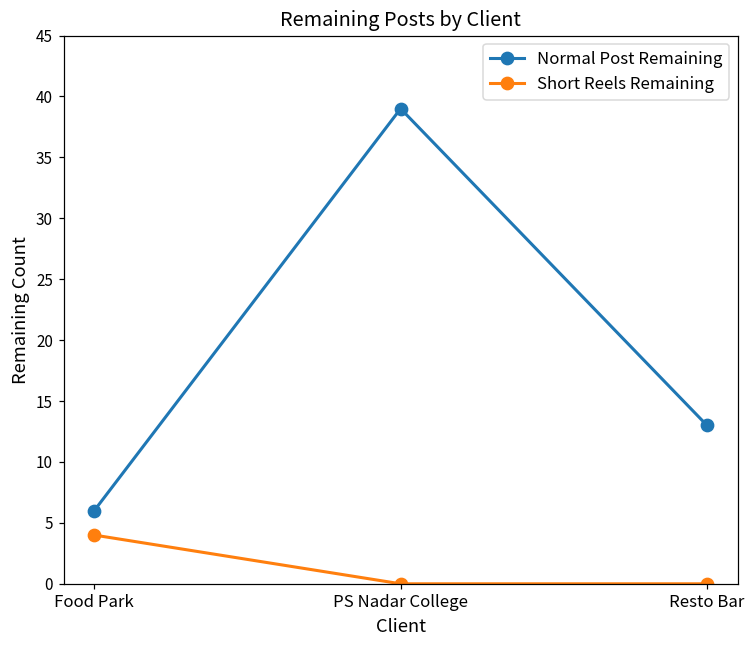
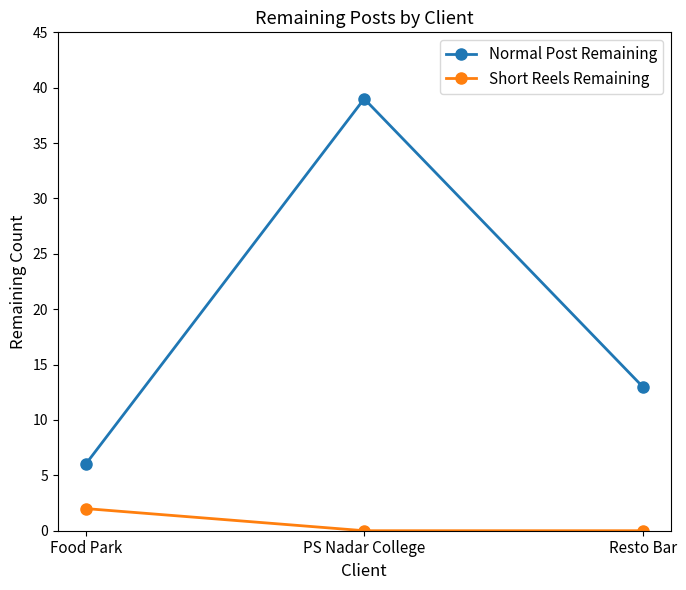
Short Reels Remaining, Food Park: 4 -> 2
